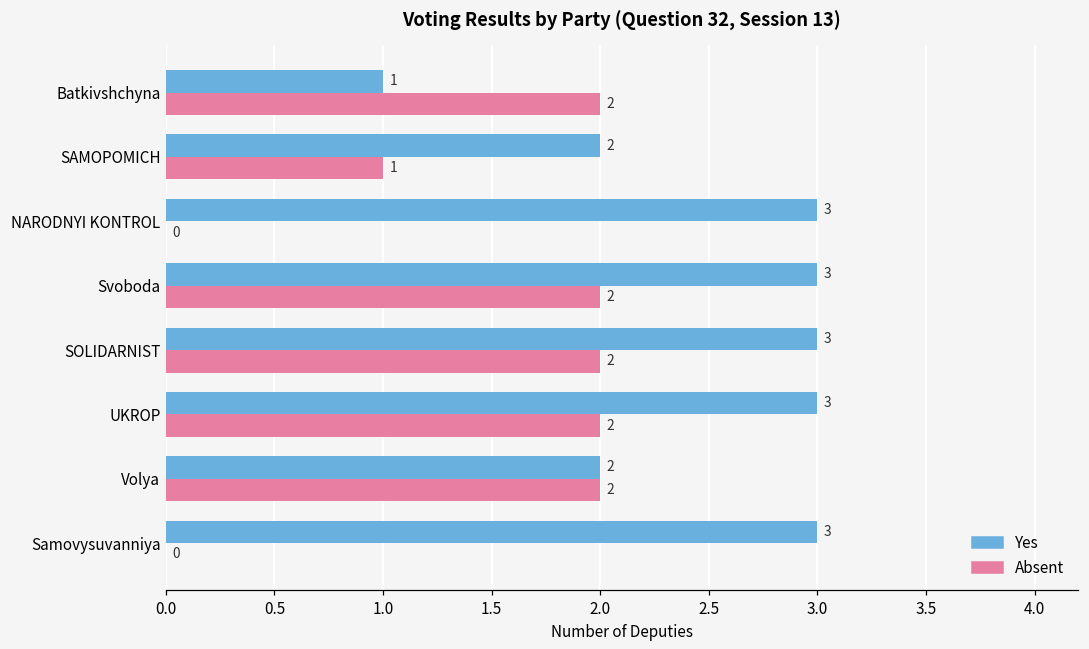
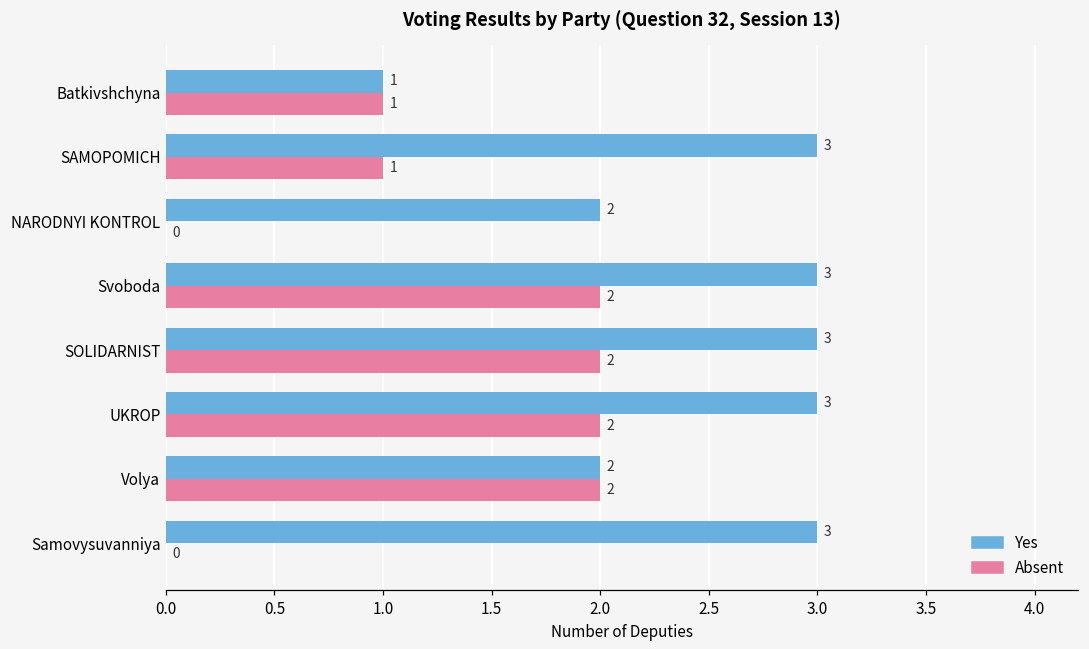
Absent, Batkivshchyna: 2 -> 1
Yes, SAMOPOMICH: 2 -> 3
Yes, NARODNYI KONTROL: 3 -> 2
